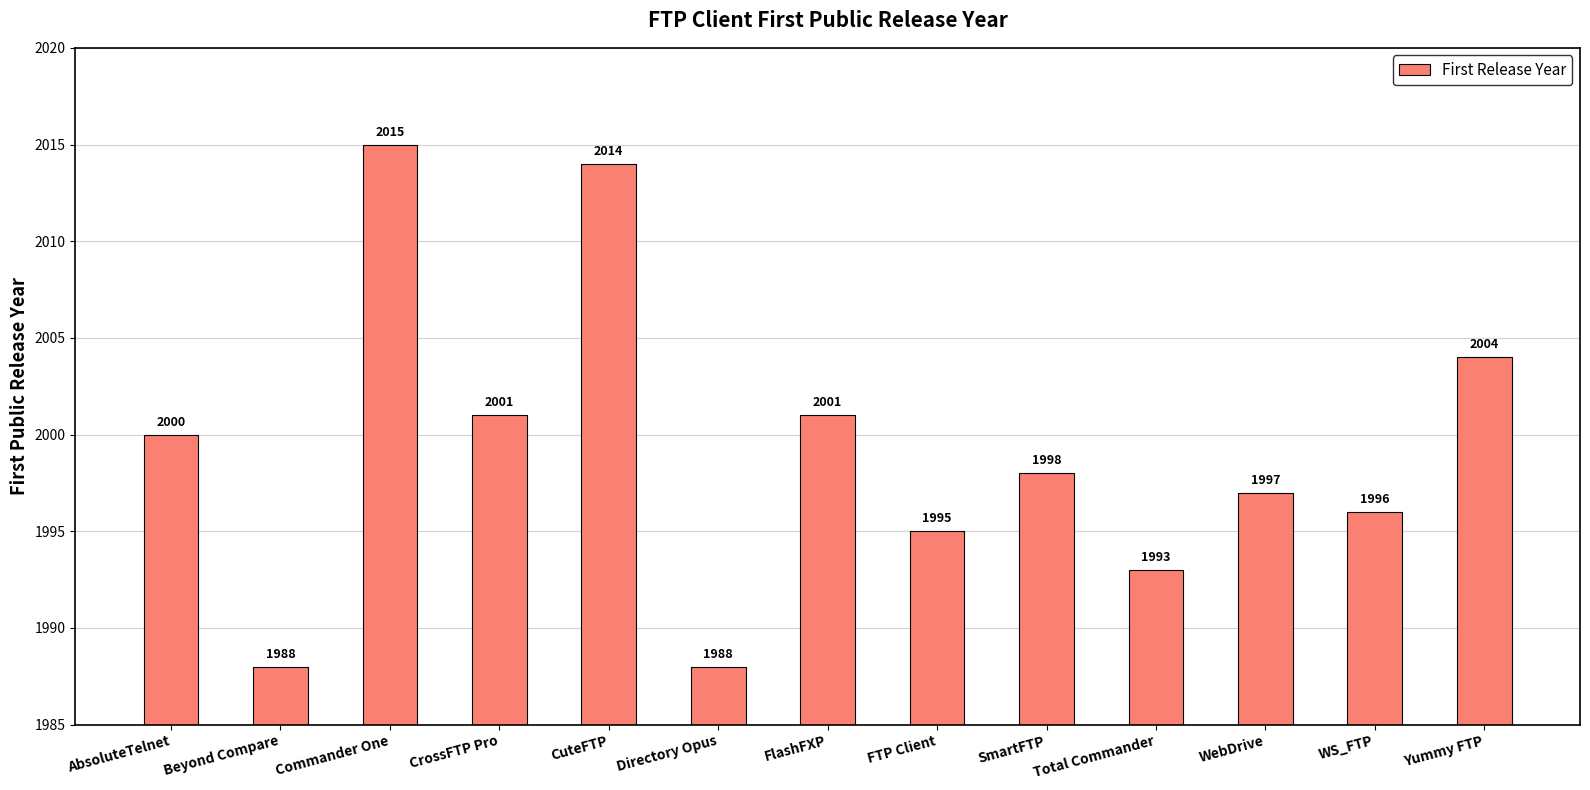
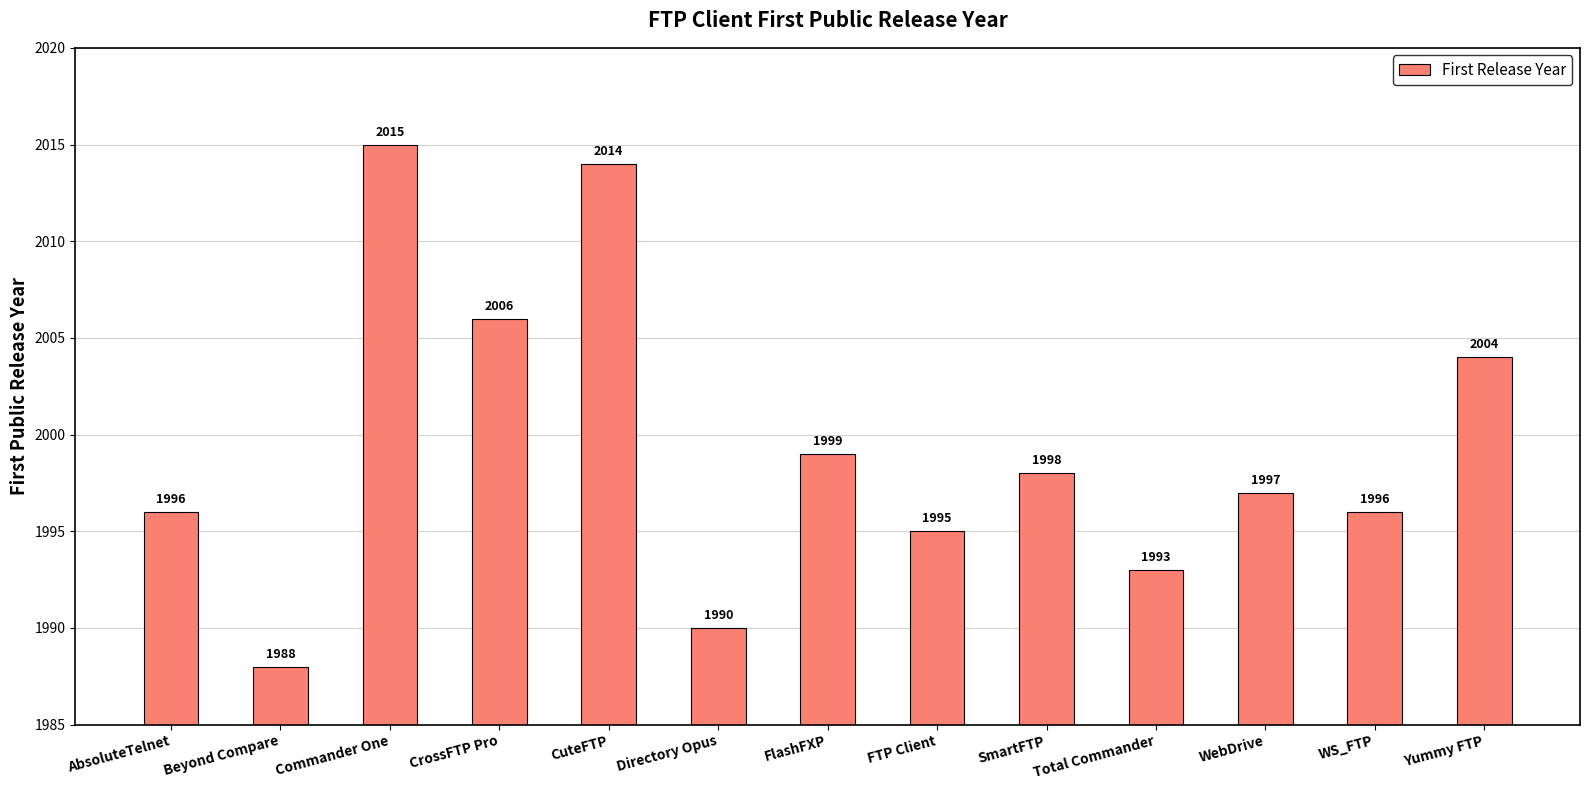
AbsoluteTelnet: 2000 -> 1996
CrossFTP Pro: 2001 -> 2006
Directory Opus: 1988 -> 1990
FlashFXP: 2001 -> 1999
